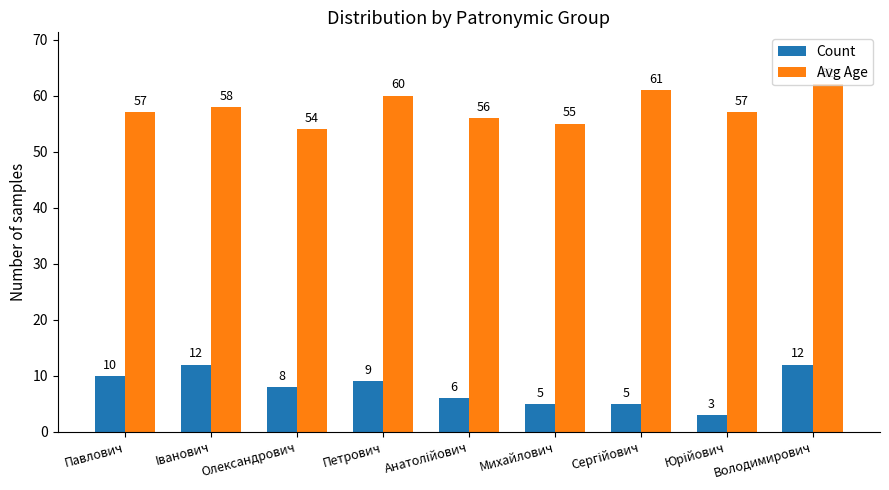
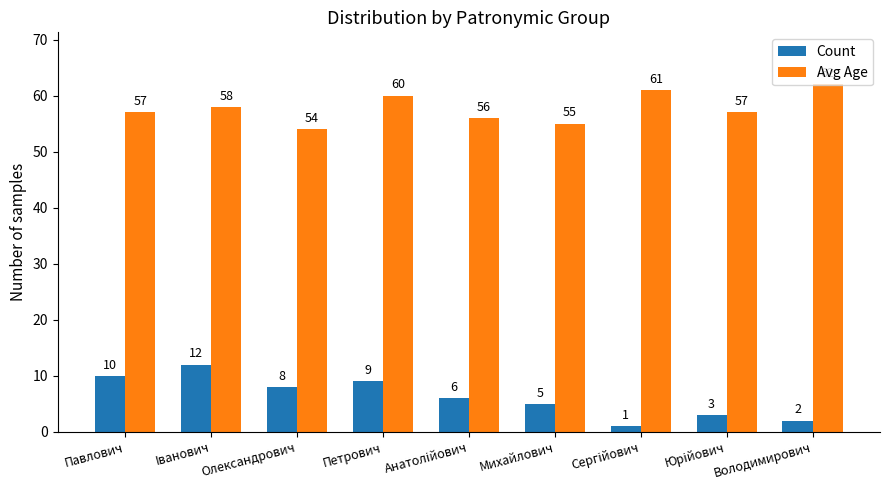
Count, Сергійович: 5 -> 1
Count, Володимирович: 12 -> 2
